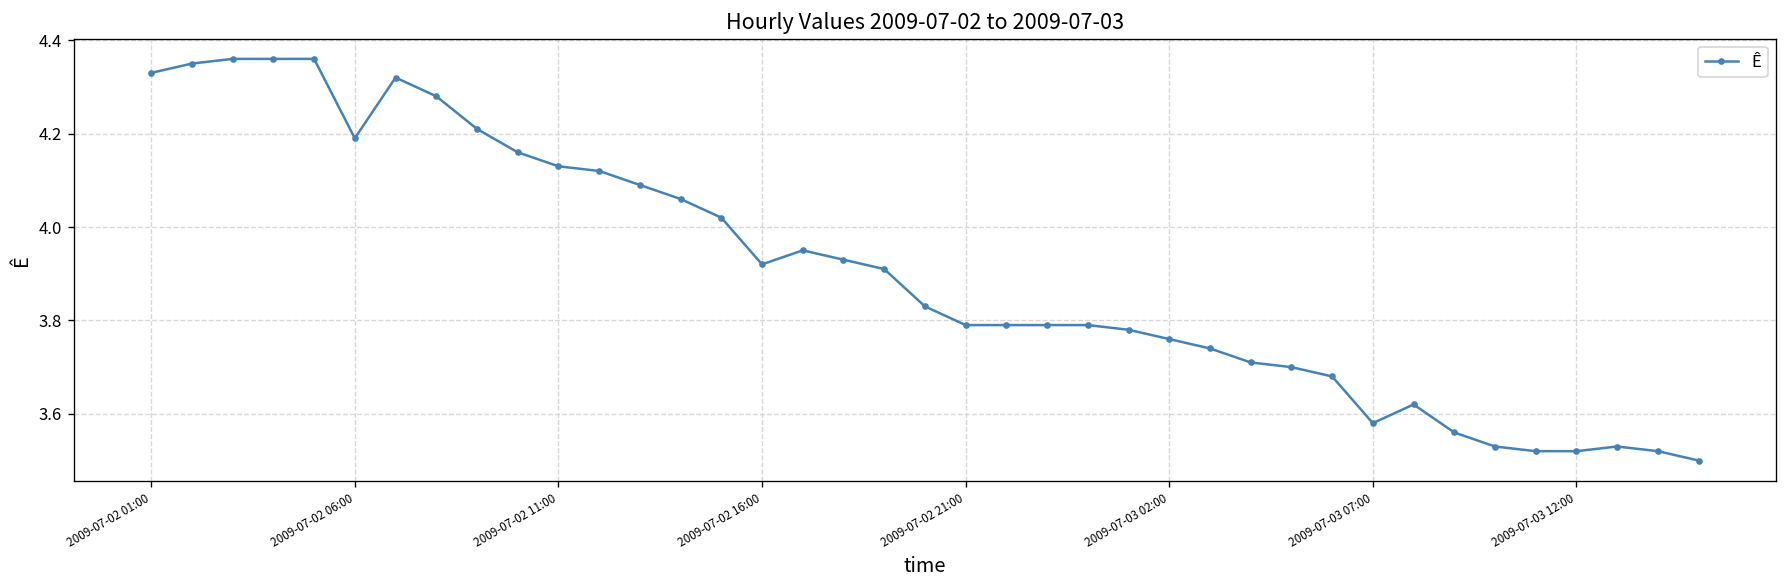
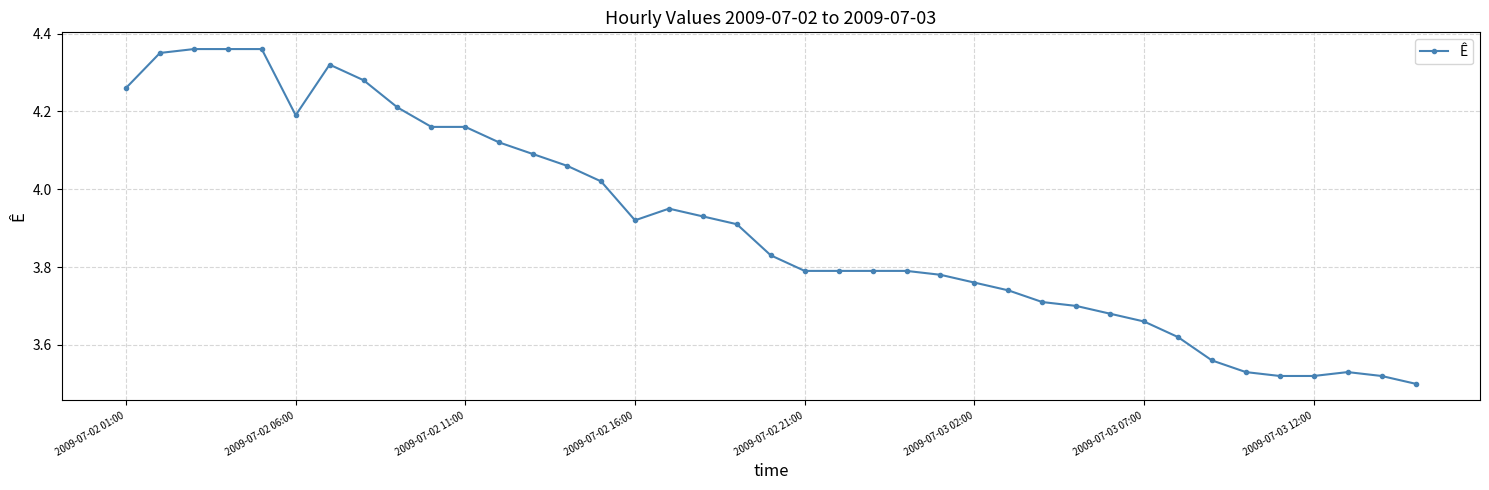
2009-07-02 01:00: 4.33 -> 4.26
2009-07-02 11:00: 4.13 -> 4.16
2009-07-03 07:00: 3.58 -> 3.66
